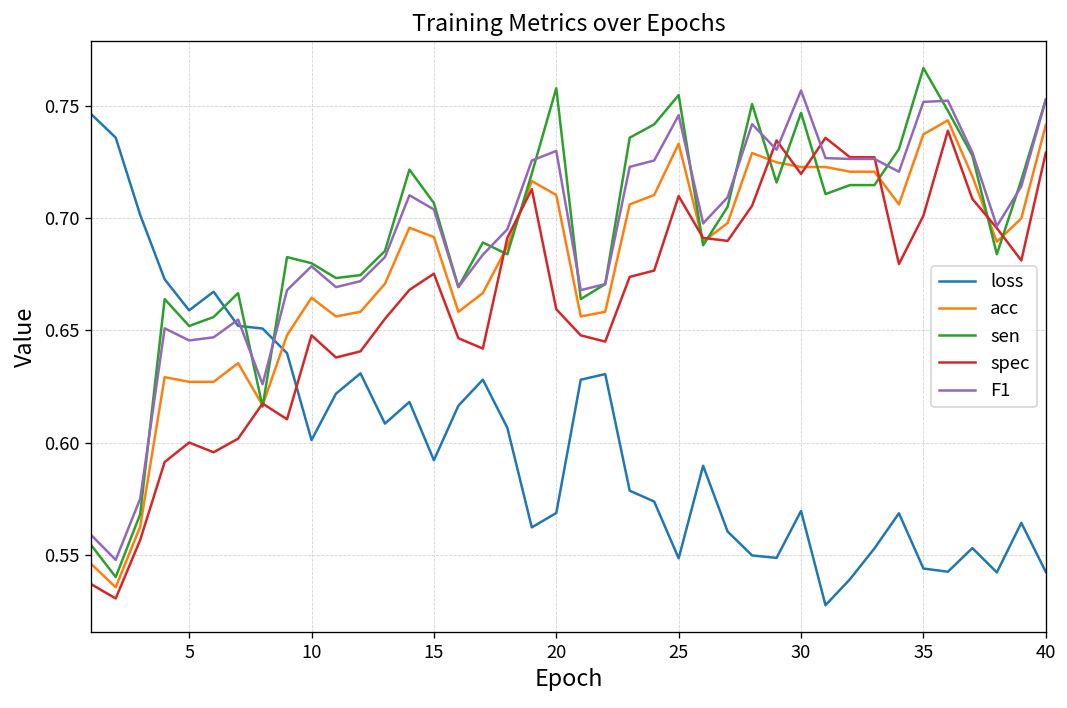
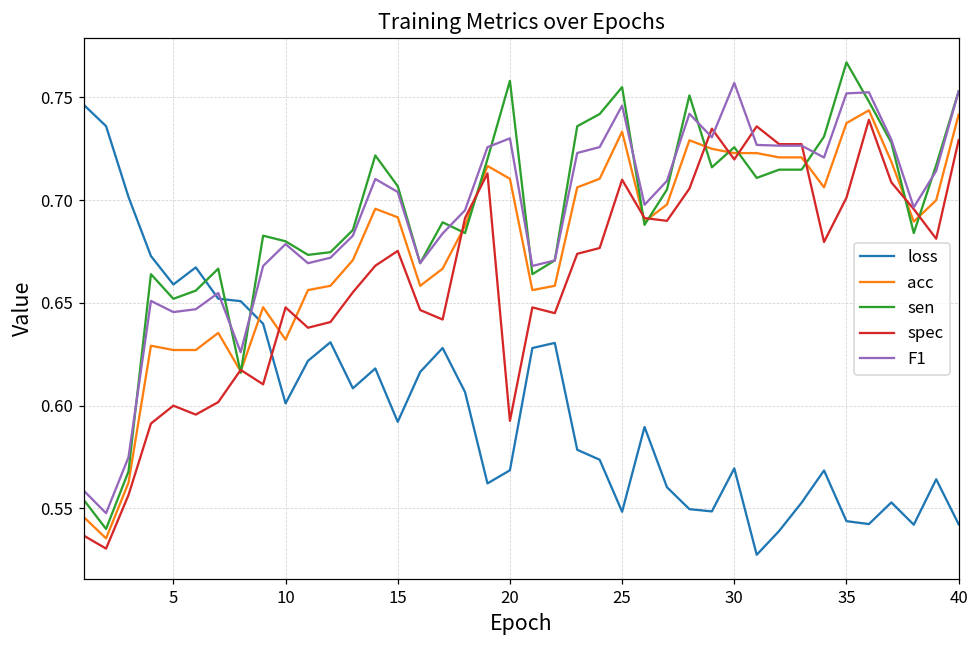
acc, 10: 0.665 -> 0.632
spec, 20: 0.659 -> 0.593
sen, 30: 0.747 -> 0.726
